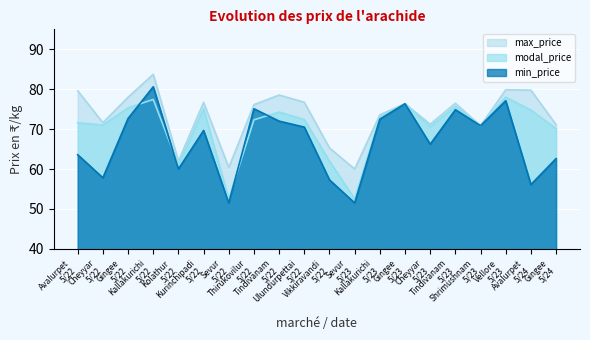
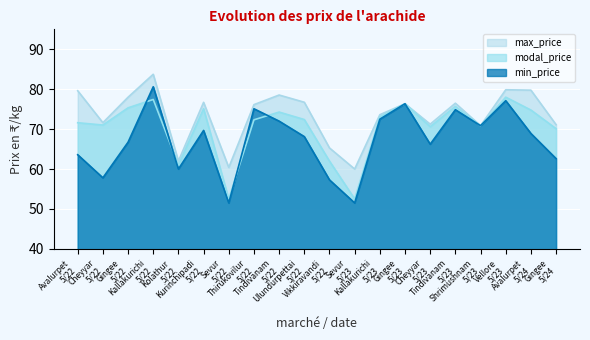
min_price, Gingee 5/22: 73 -> 67
min_price, Ulundurpettai 5/22: 71 -> 68
min_price, Avalurpet 5/24: 56 -> 69
